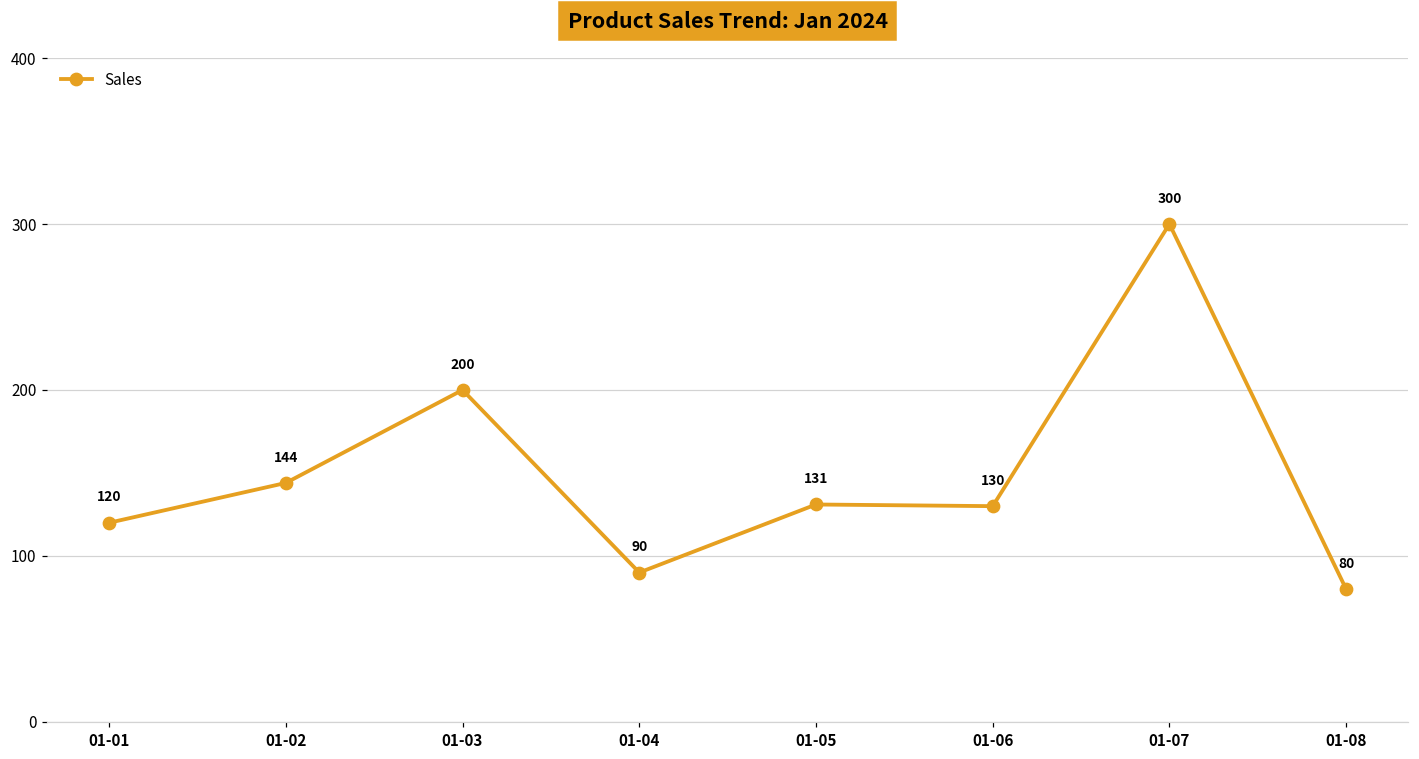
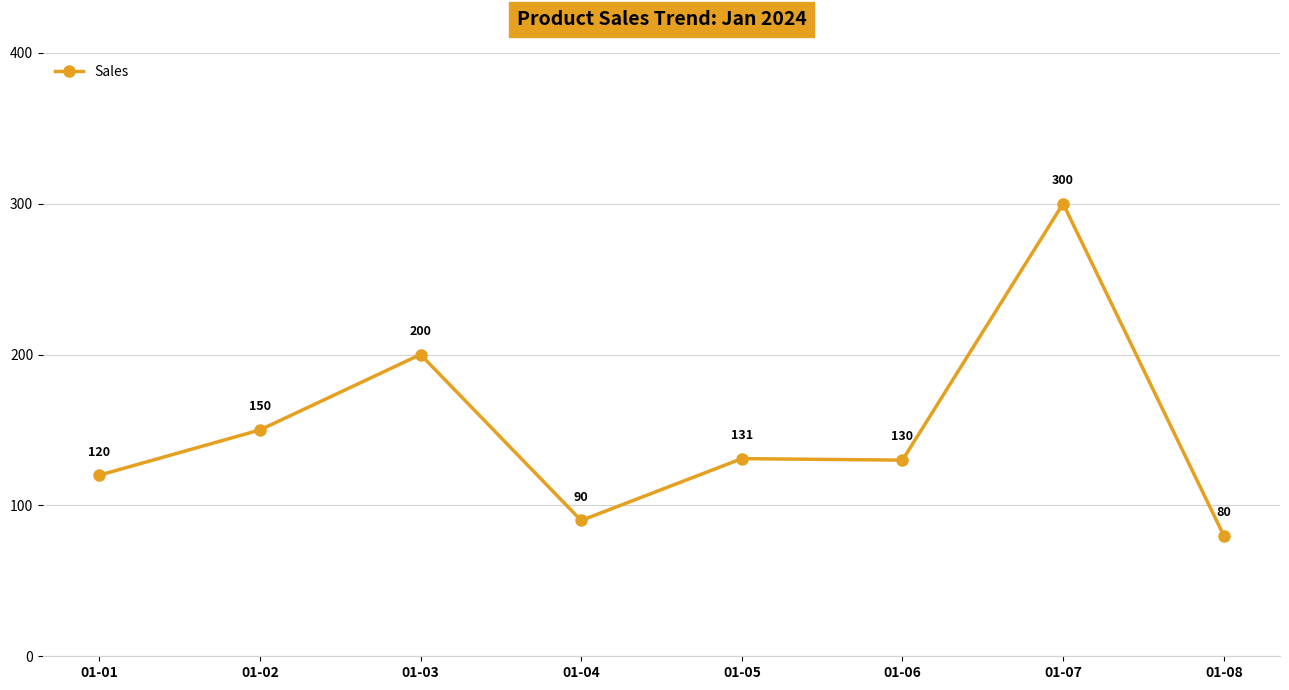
01-02: 144 -> 150
